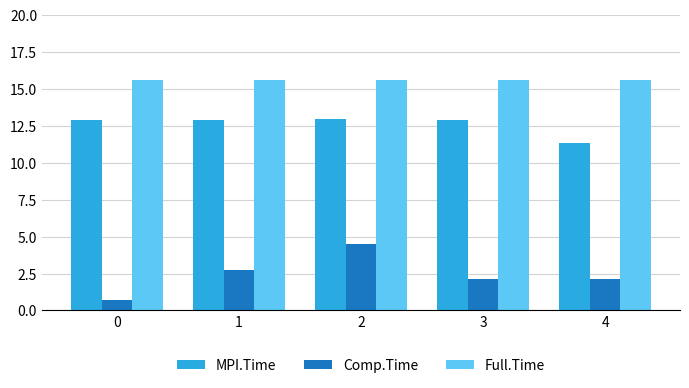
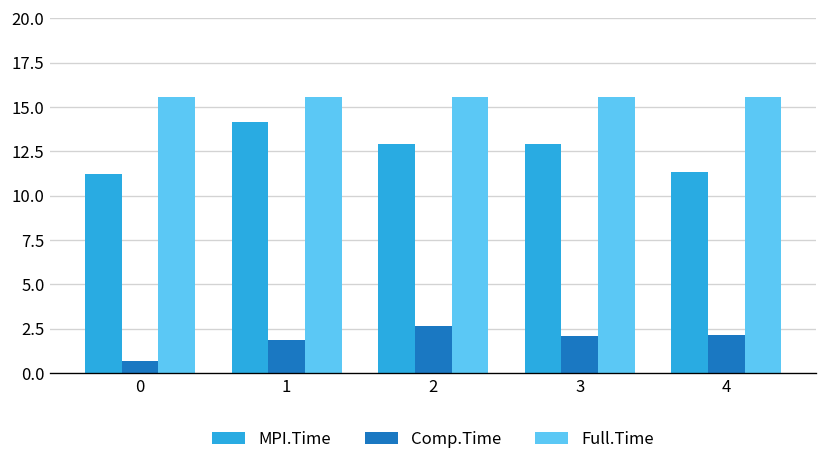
MPI.Time, 0: 12.9 -> 11.2
MPI.Time, 1: 12.9 -> 14.2
Comp.Time, 1: 2.7 -> 1.9
Comp.Time, 2: 4.5 -> 2.7
